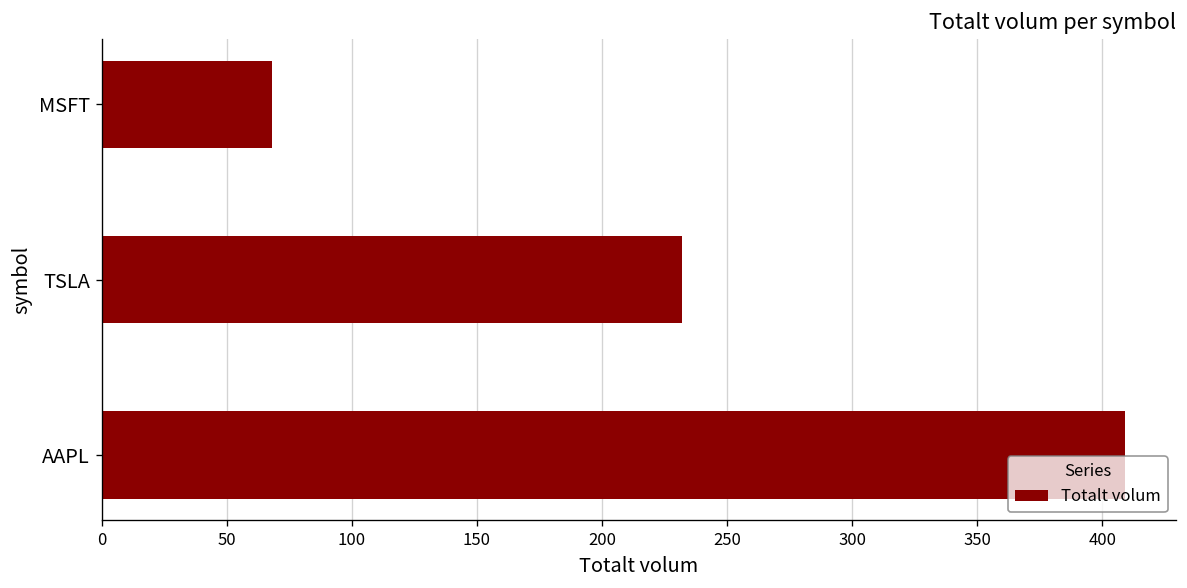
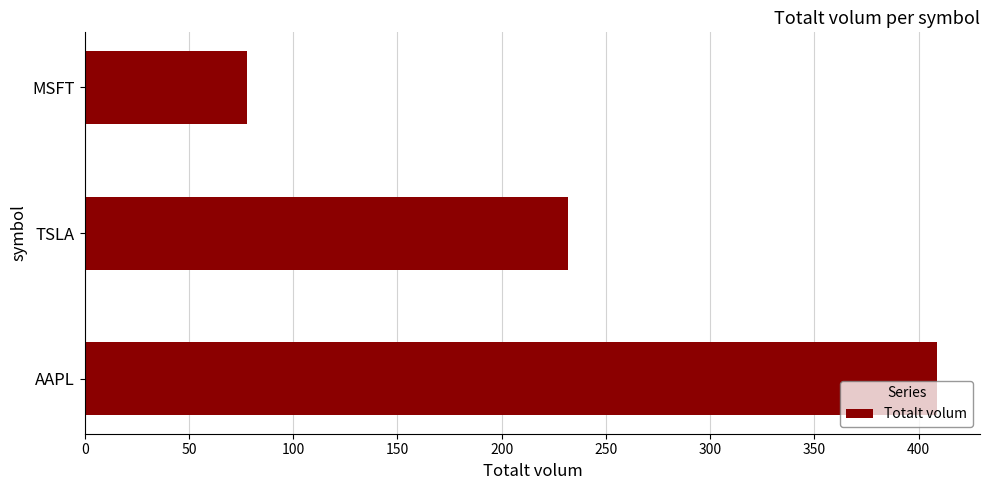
MSFT: 68 -> 78
